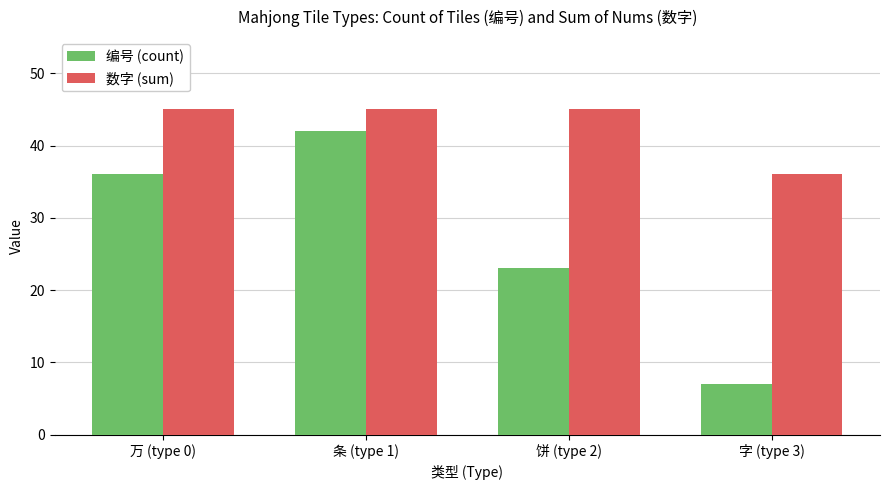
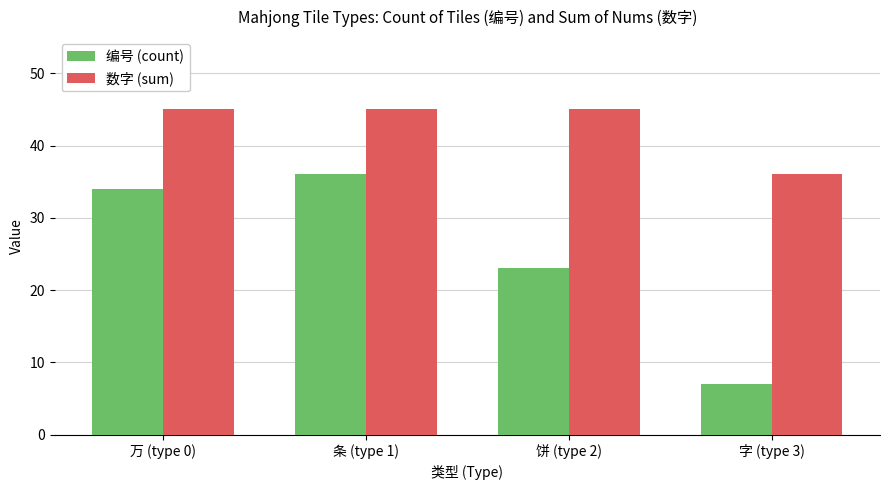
编号 (count), 万 (type 0): 36 -> 34
编号 (count), 条 (type 1): 42 -> 36
